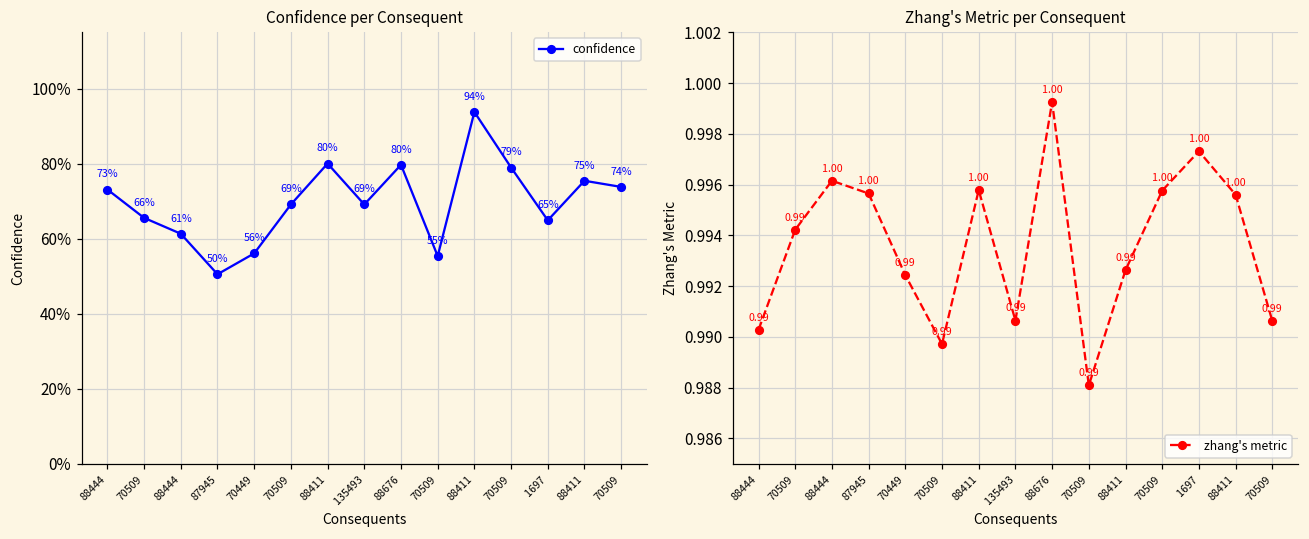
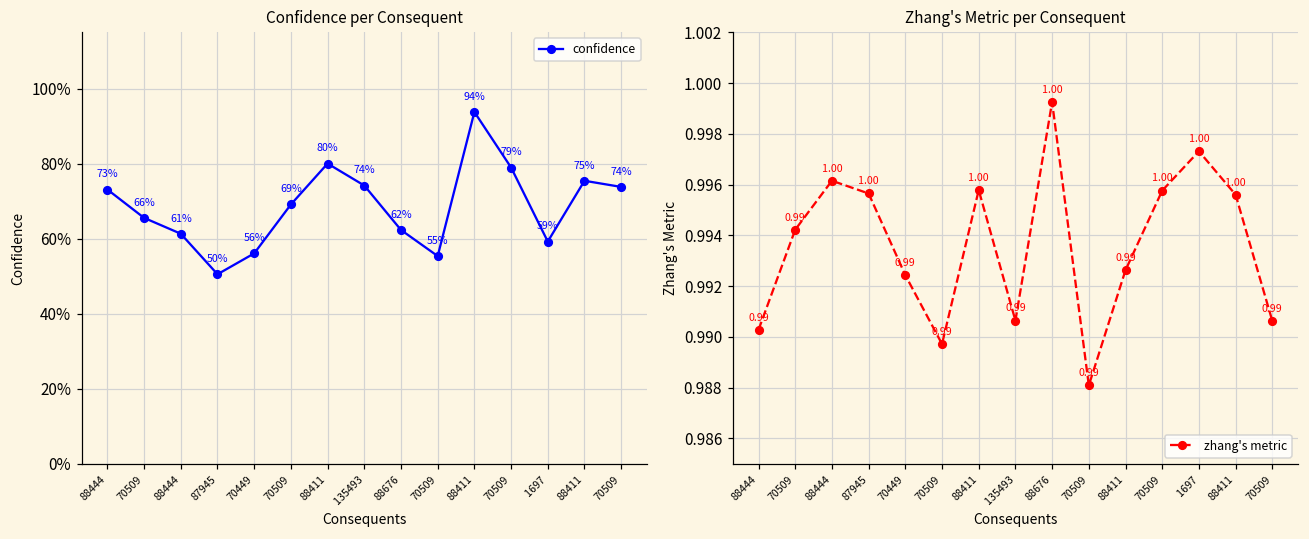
Confidence per Consequent, 135493: 69% -> 74%
Confidence per Consequent, 88676: 80% -> 62%
Confidence per Consequent, 1697: 65% -> 59%
